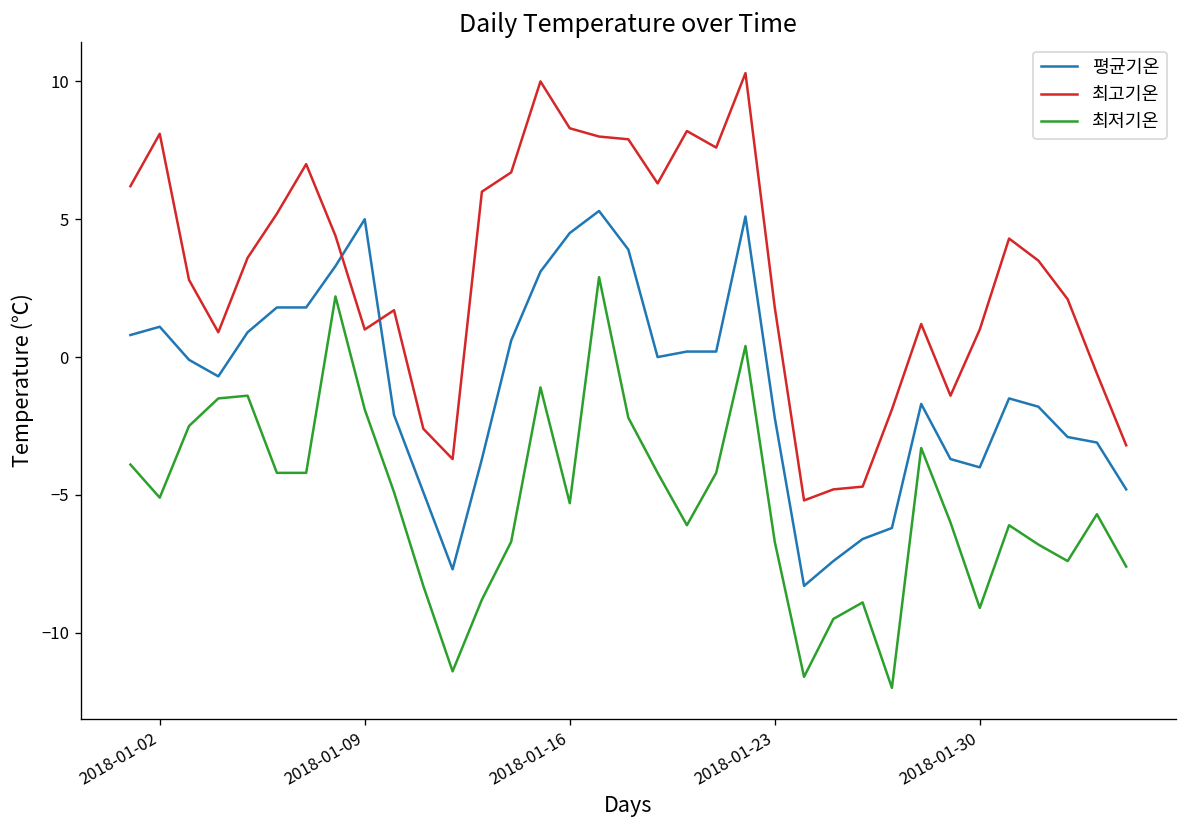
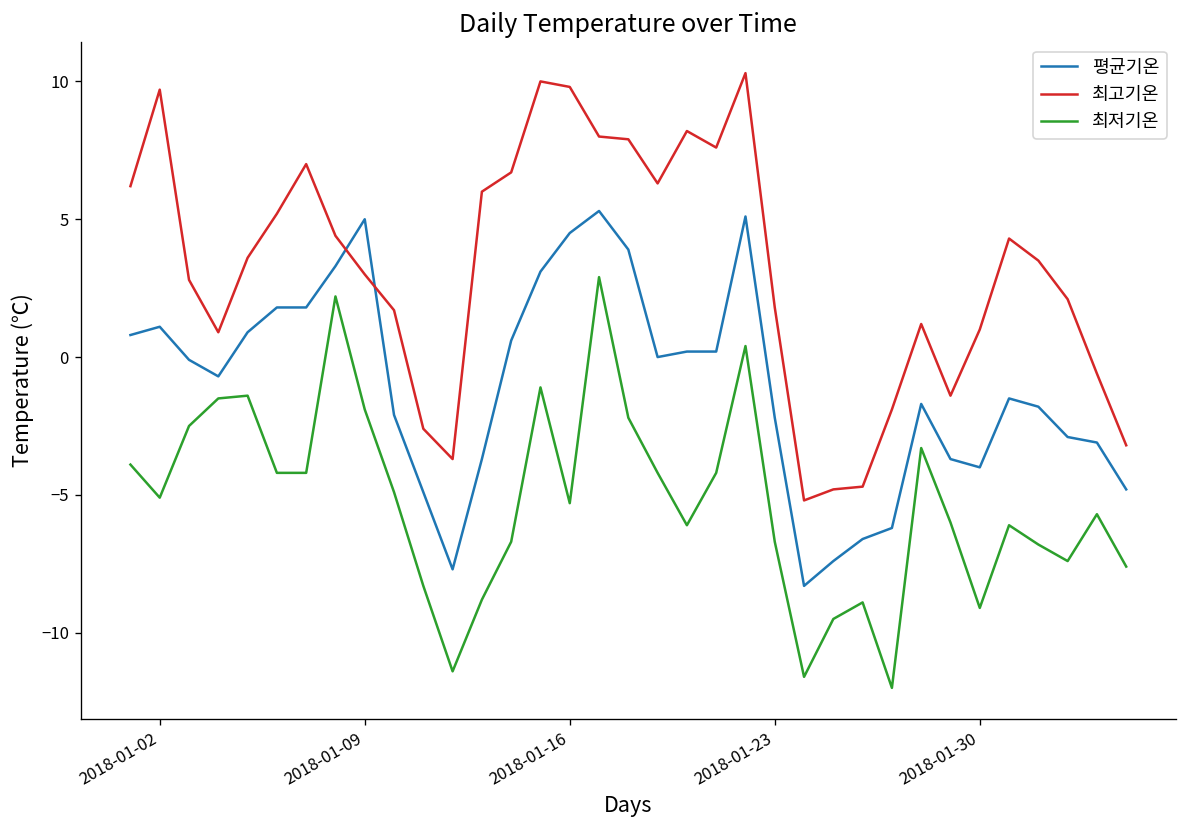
최고기온, 2018-01-02: 8.1 -> 9.7
최고기온, 2018-01-09: 1 -> 3
최고기온, 2018-01-16: 8.3 -> 9.8
